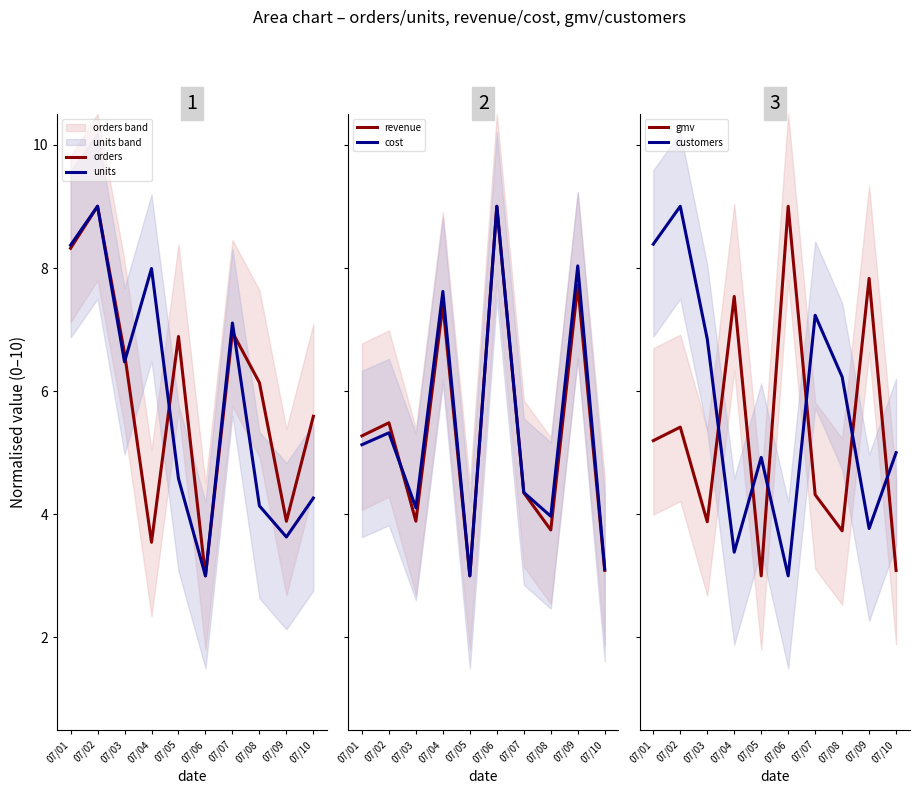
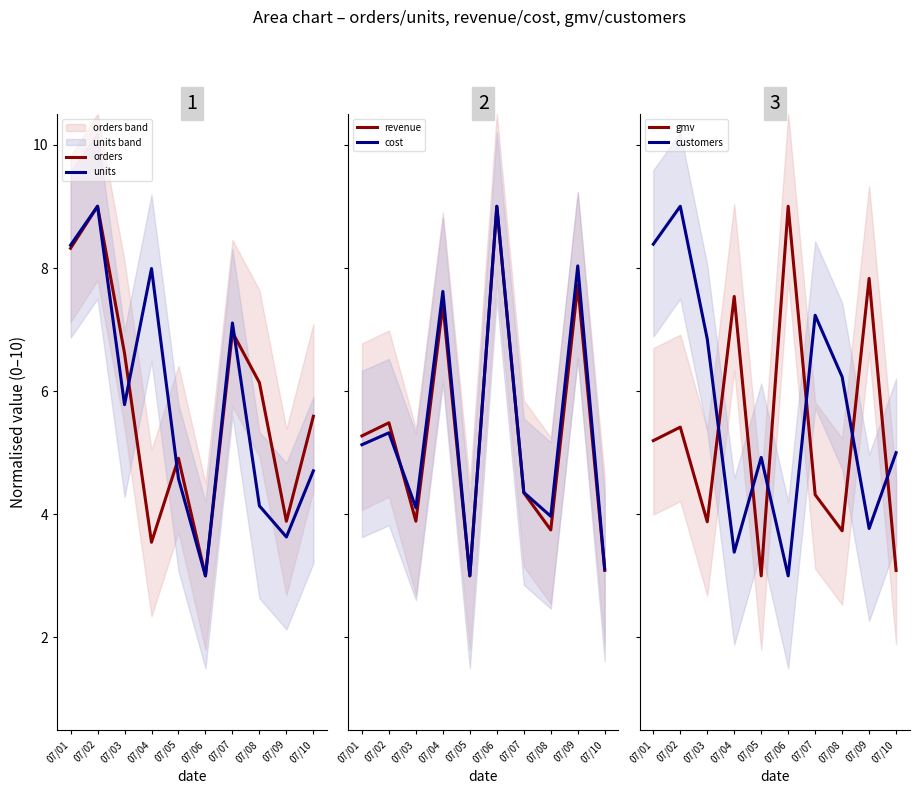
1, units, 07/03: 6.5 -> 5.8
1, orders, 07/05: 6.9 -> 4.9
1, units, 07/10: 4.3 -> 4.7
